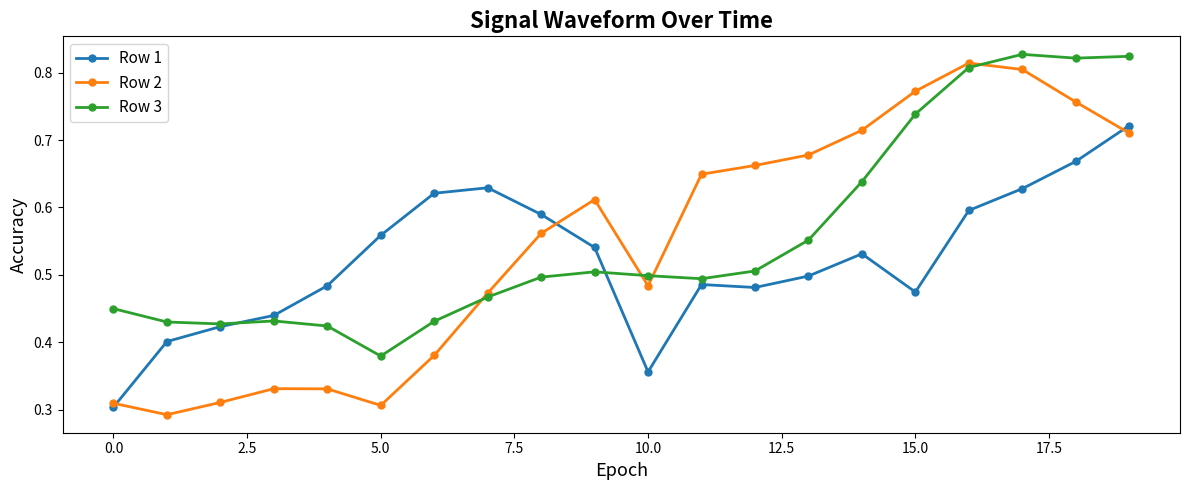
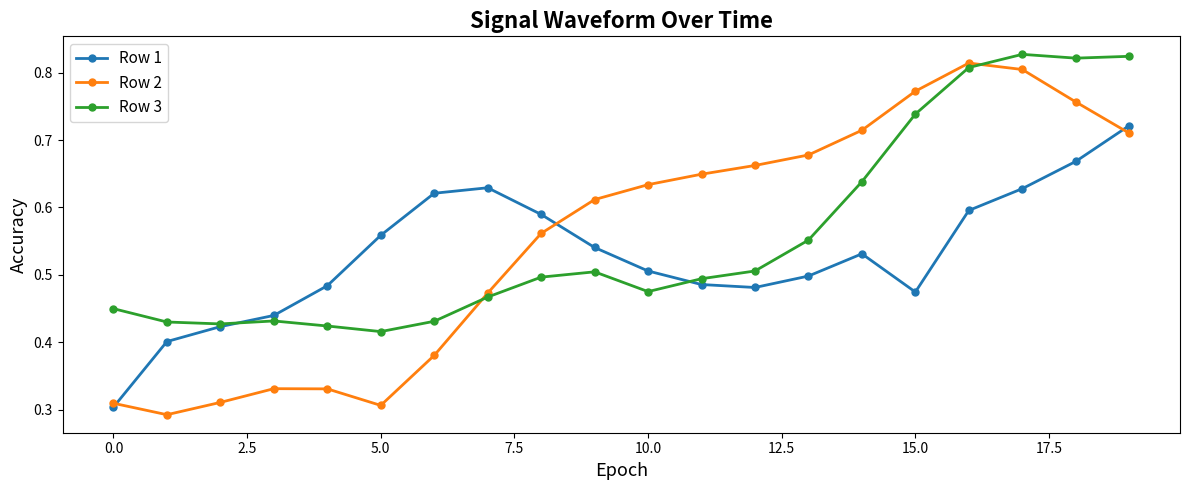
Row 3, 5.0: 0.38 -> 0.42
Row 1, 10.0: 0.36 -> 0.51
Row 2, 10.0: 0.48 -> 0.63
Row 3, 10.0: 0.50 -> 0.48
